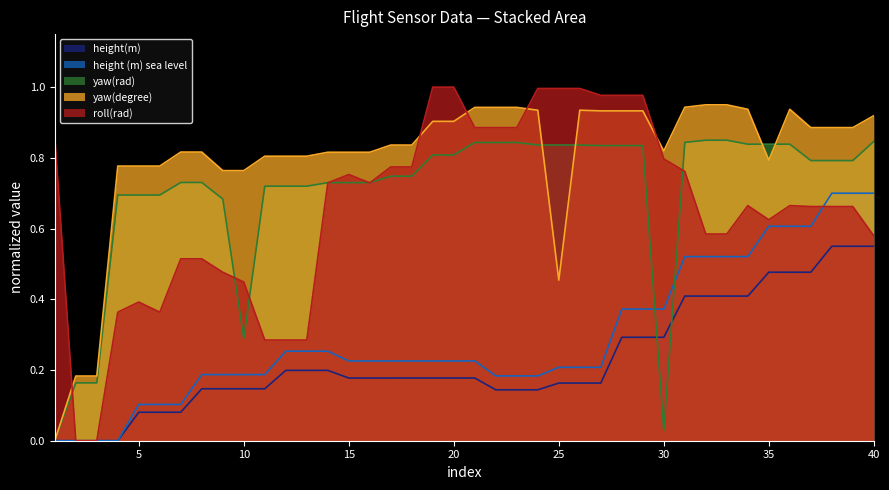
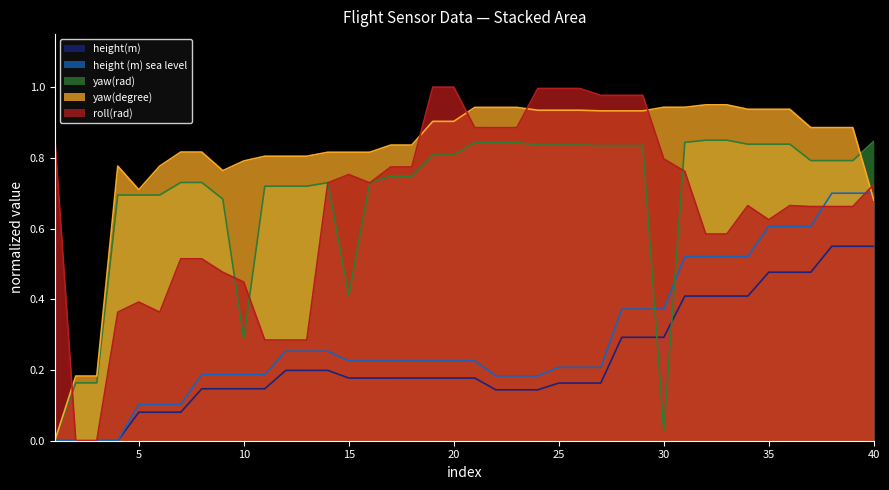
yaw(degree), 5: 0.78 -> 0.71
yaw(degree), 10: 0.76 -> 0.79
yaw(rad), 15: 0.73 -> 0.41
yaw(degree), 25: 0.45 -> 0.93
yaw(degree), 30: 0.82 -> 0.94
yaw(degree), 35: 0.79 -> 0.94
yaw(degree), 40: 0.92 -> 0.68
roll(rad), 40: 0.58 -> 0.72
